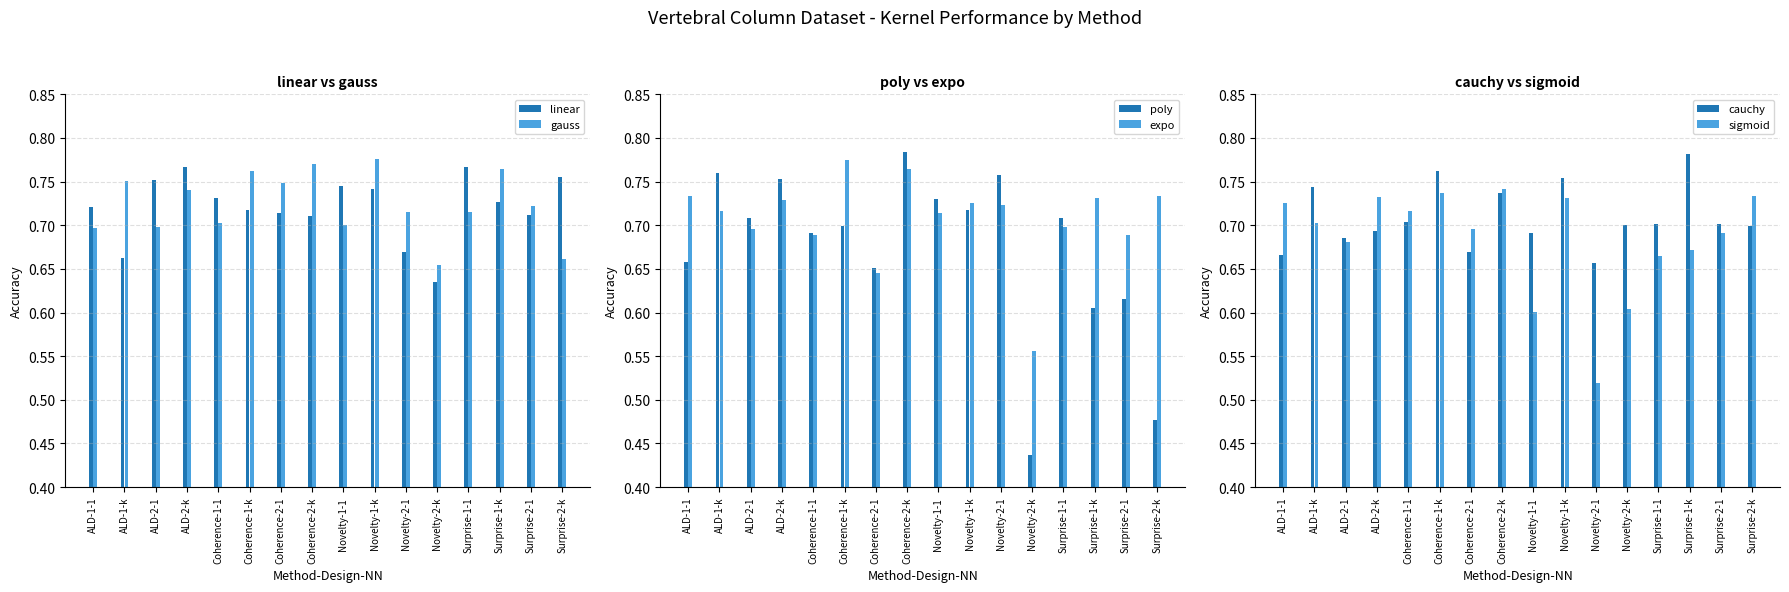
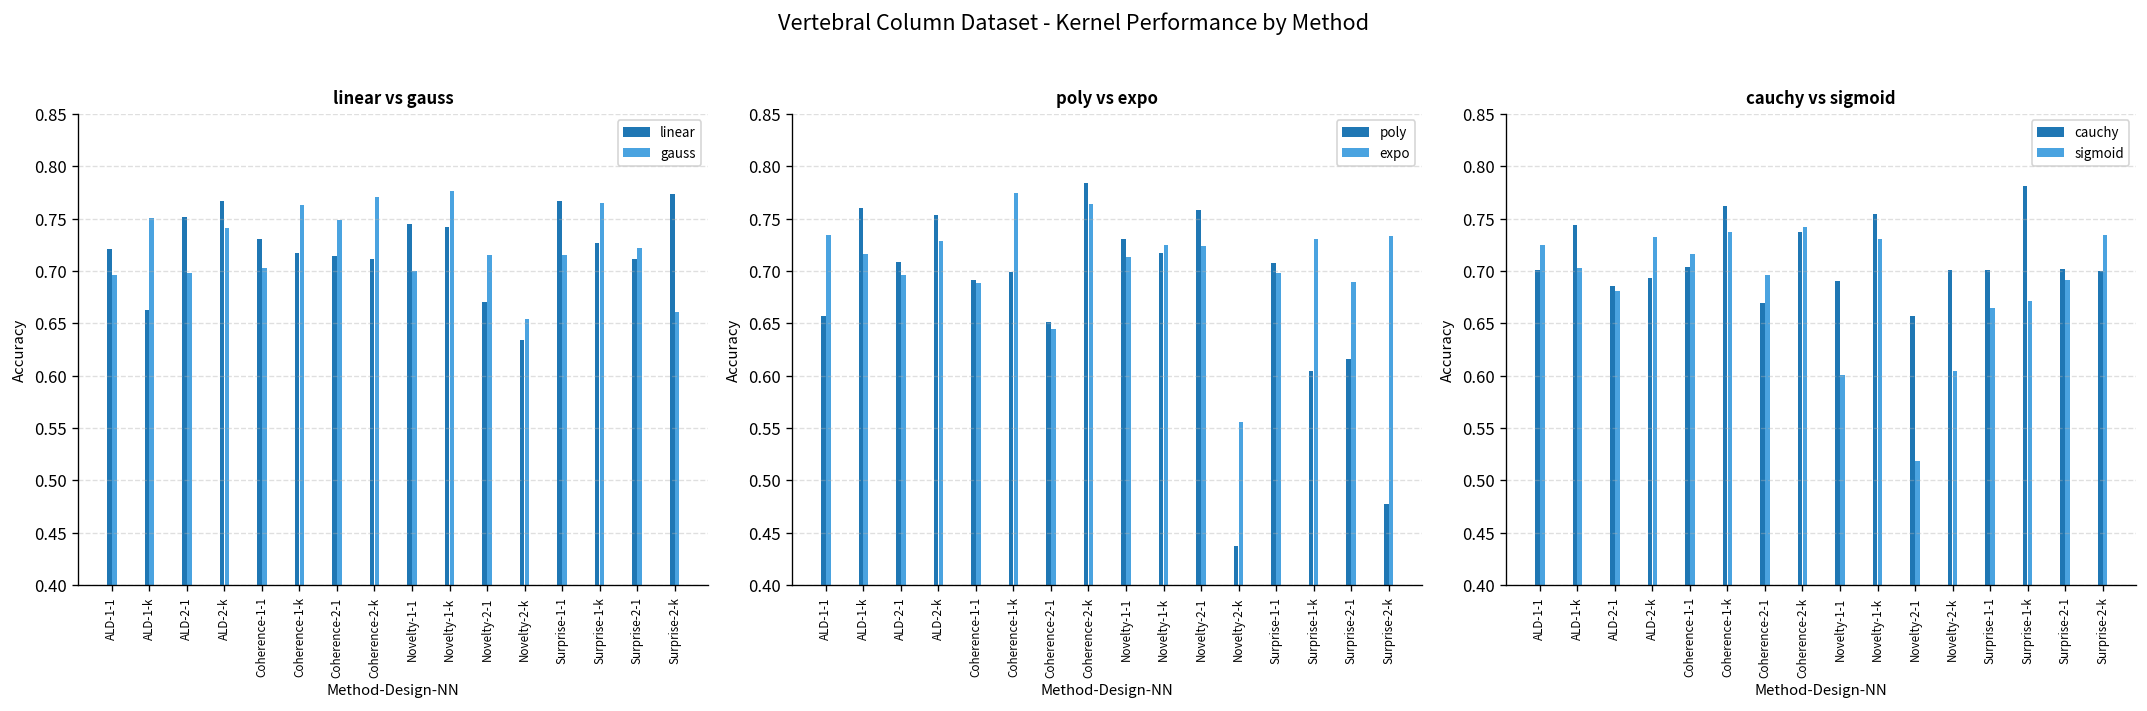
linear vs gauss, linear, Surprise-2-k: 0.76 -> 0.77
cauchy vs sigmoid, cauchy, ALD-1-1: 0.67 -> 0.70
